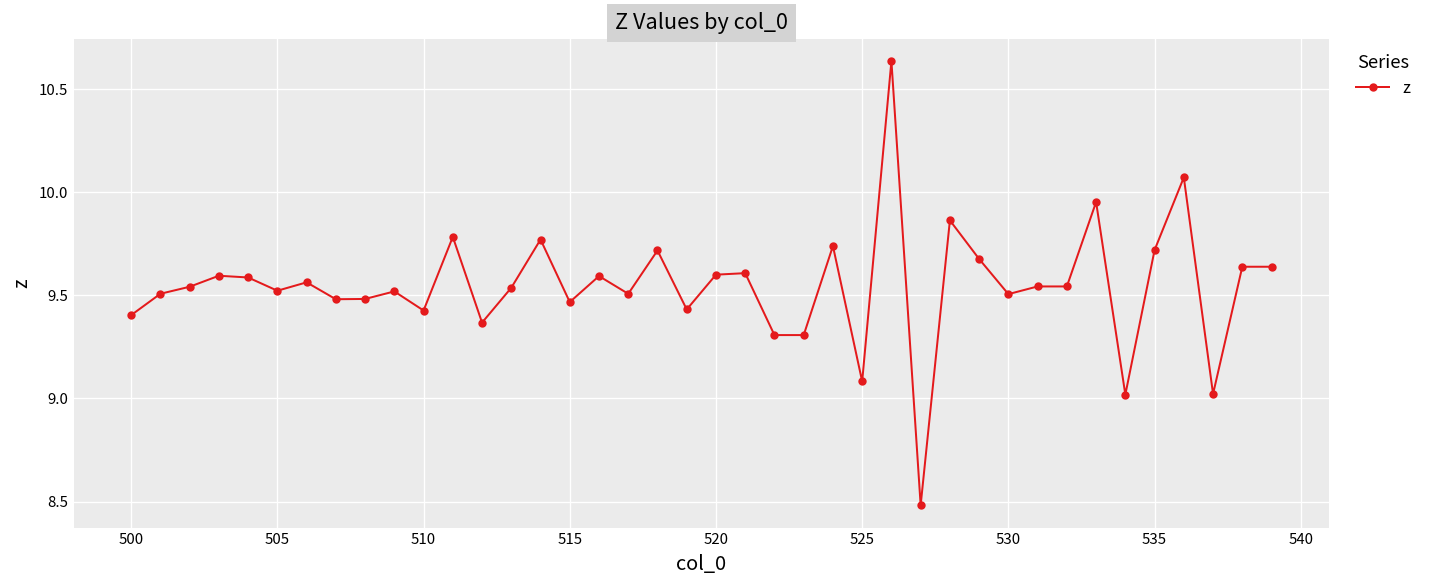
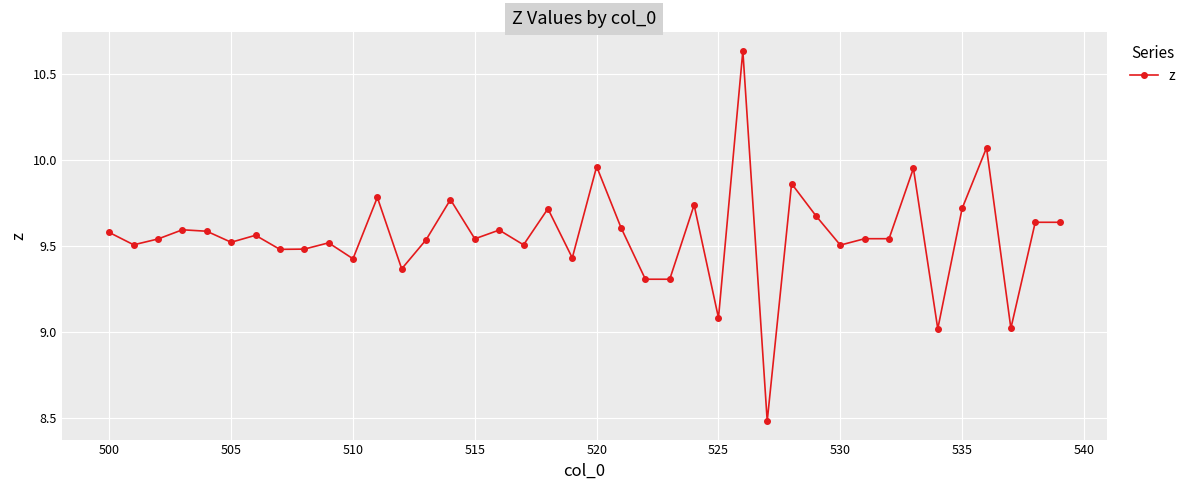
500: 9.40 -> 9.58
515: 9.47 -> 9.54
520: 9.60 -> 9.96
